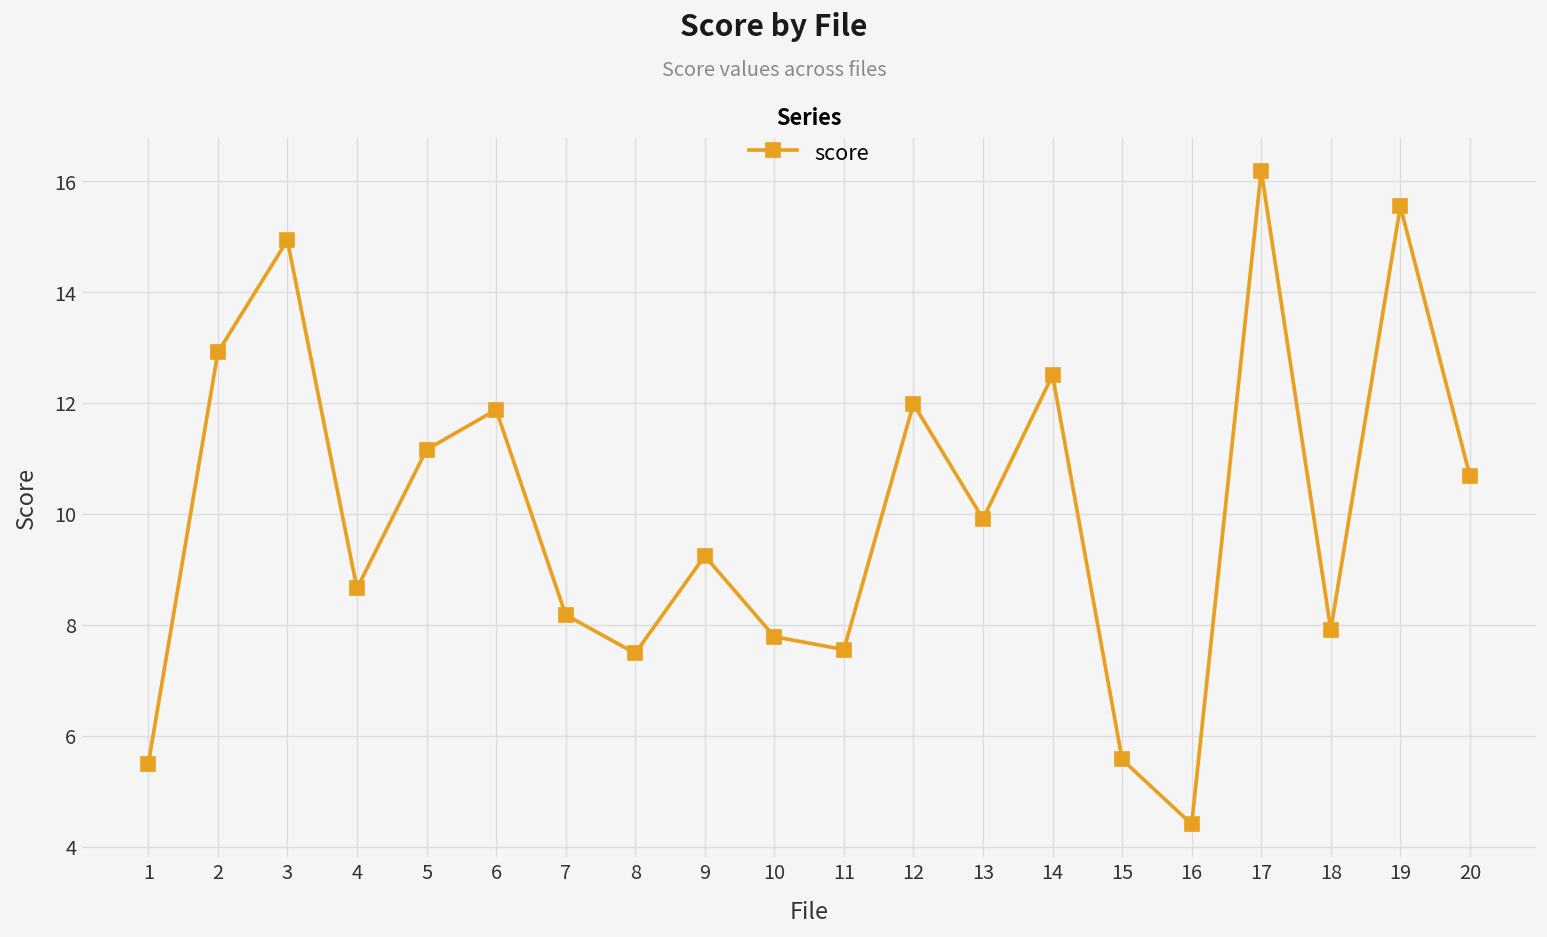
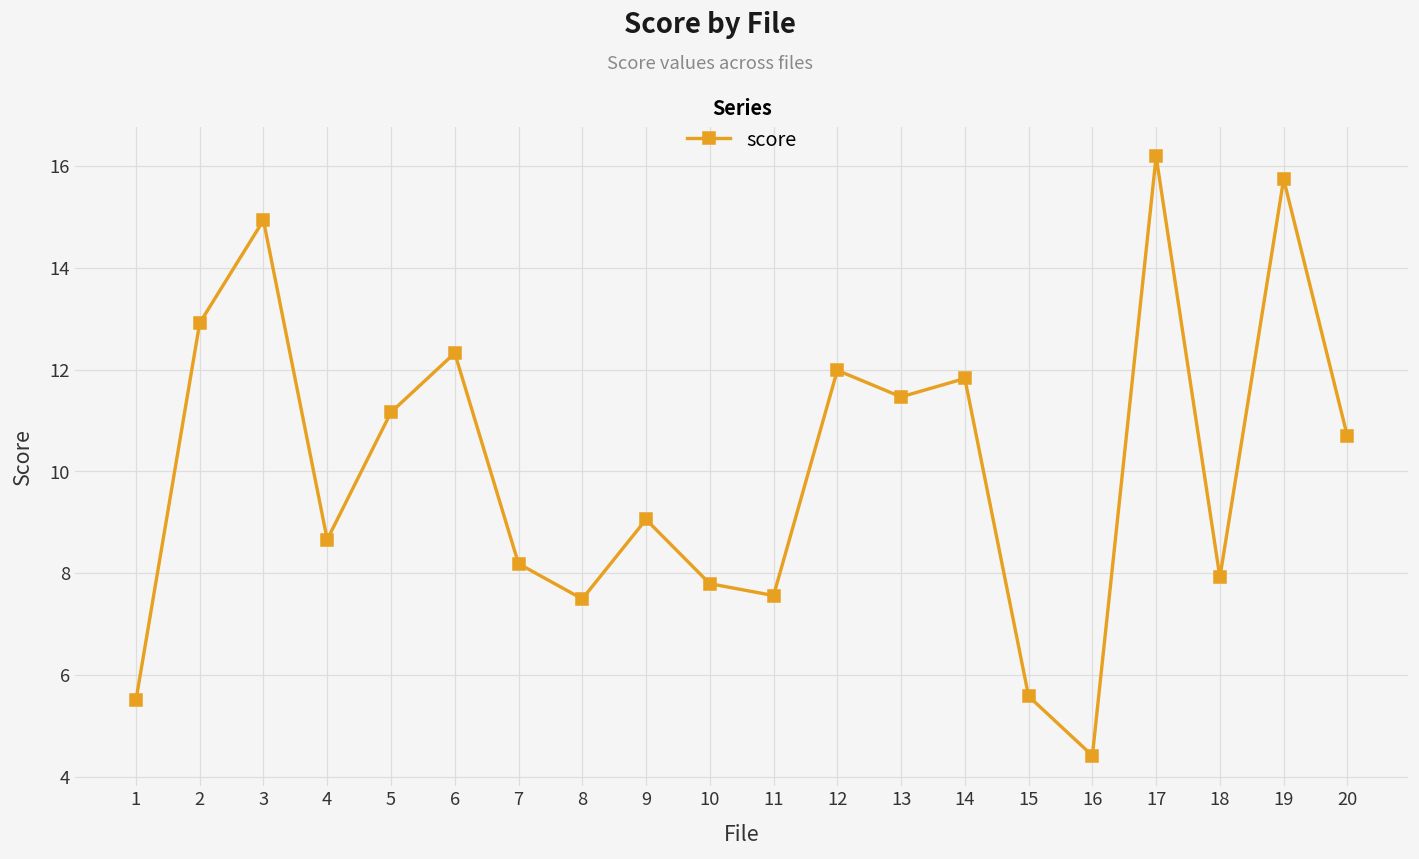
6: 11.9 -> 12.3
9: 9.2 -> 9.1
13: 9.9 -> 11.5
14: 12.5 -> 11.8
19: 15.5 -> 15.7
